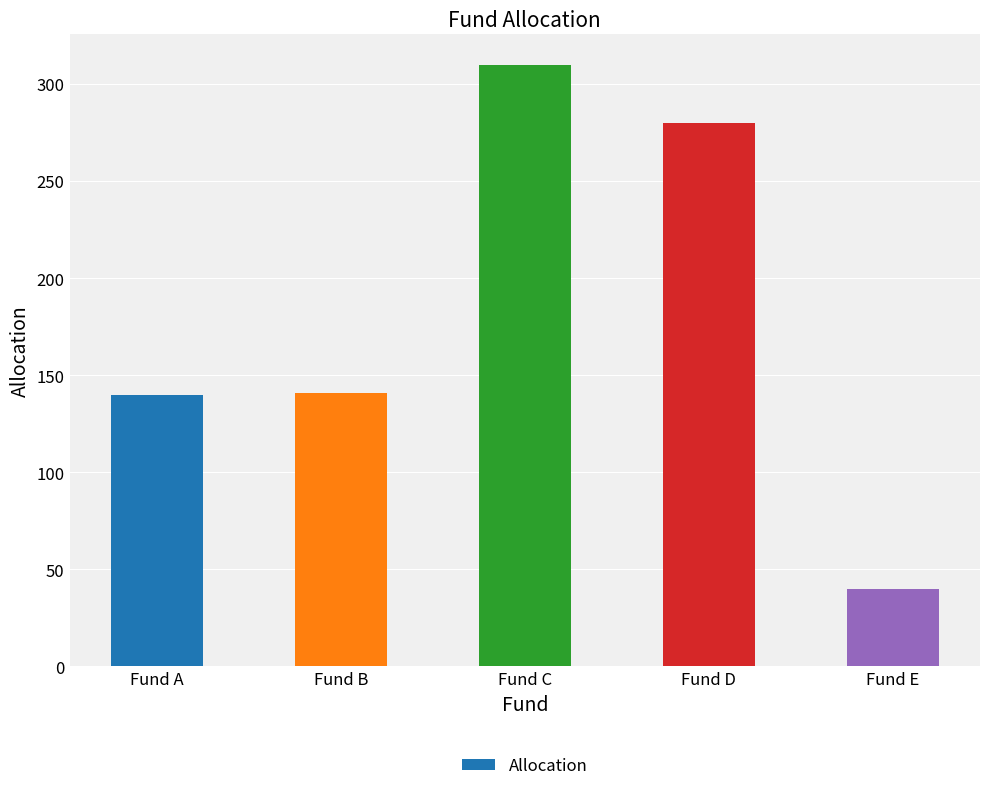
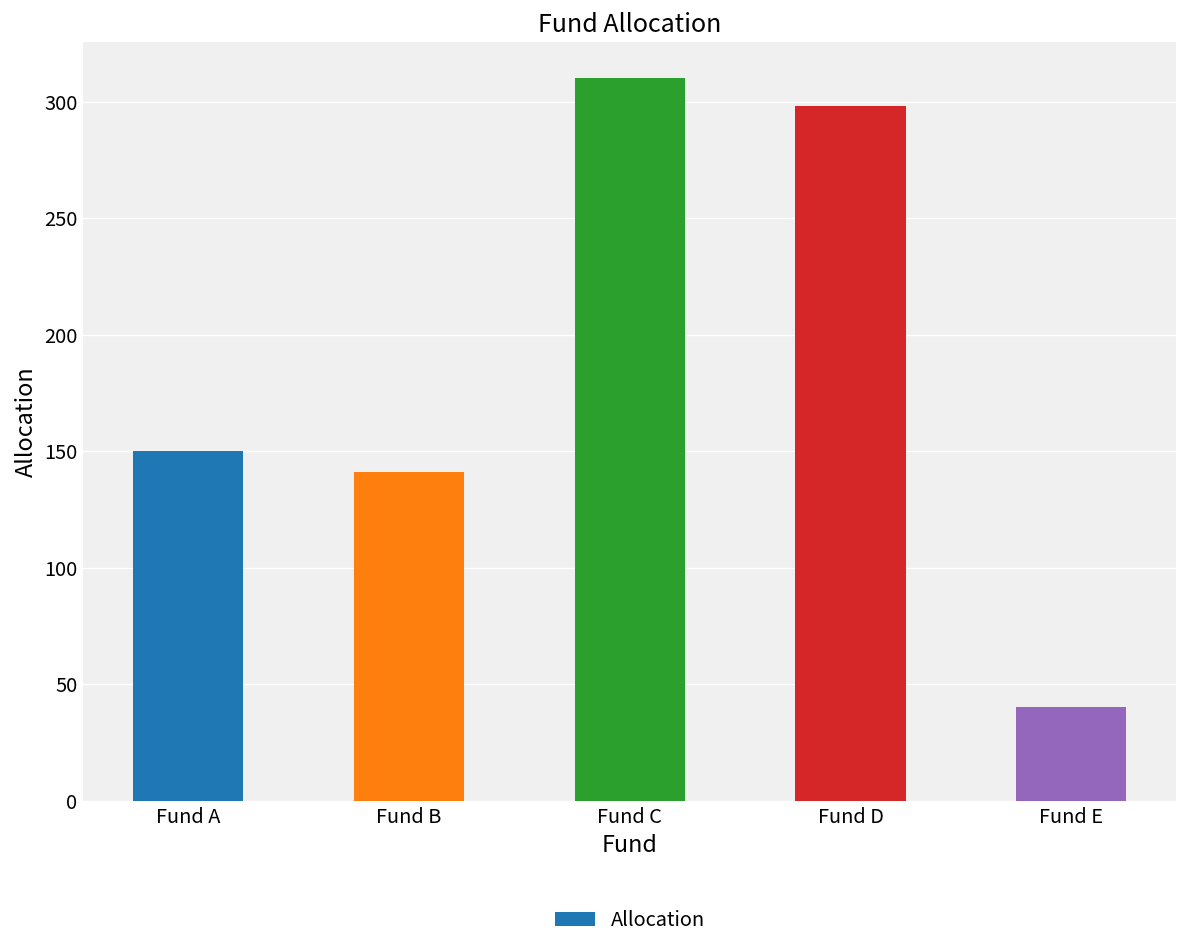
Fund A: 140 -> 150
Fund D: 280 -> 298
